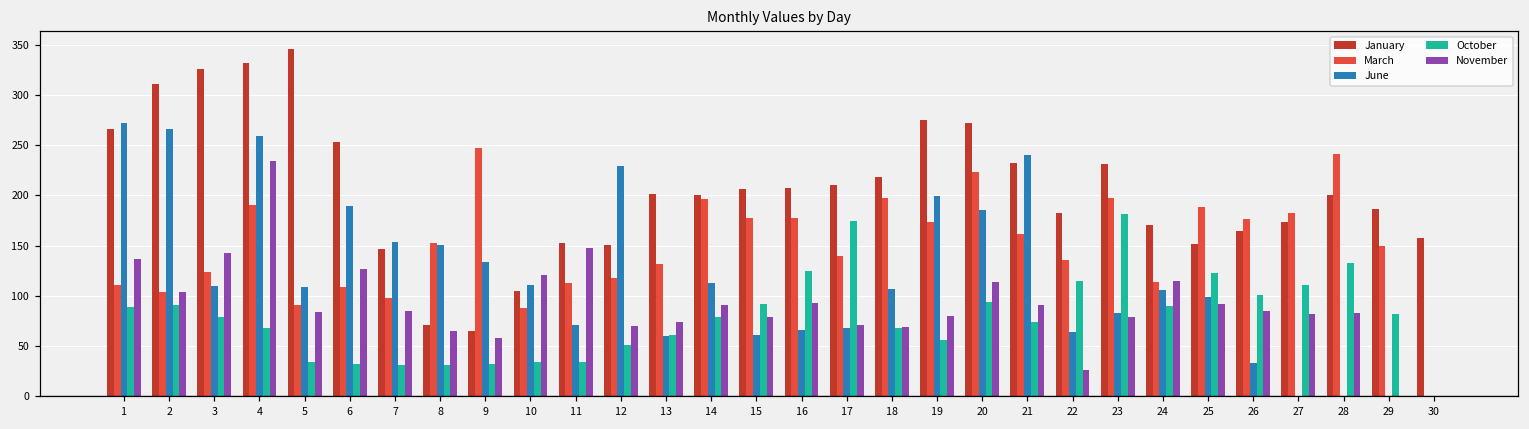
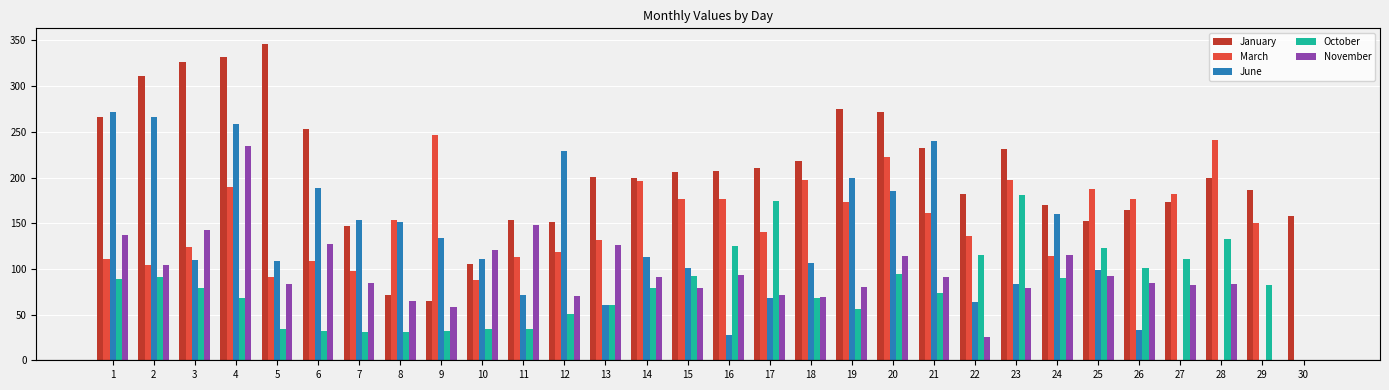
November, 13: 70 -> 130
June, 15: 60 -> 100
June, 16: 70 -> 30
June, 24: 110 -> 160
